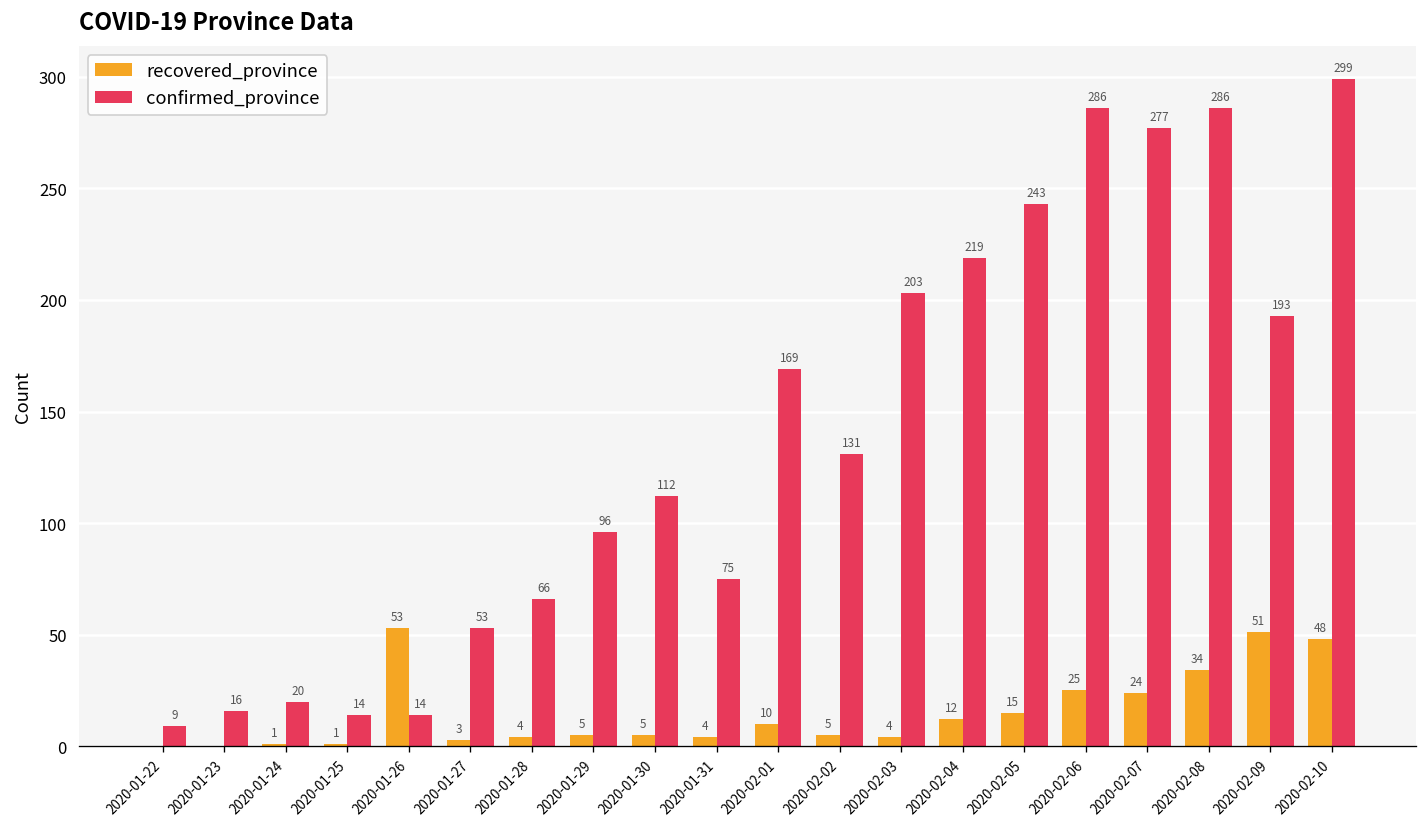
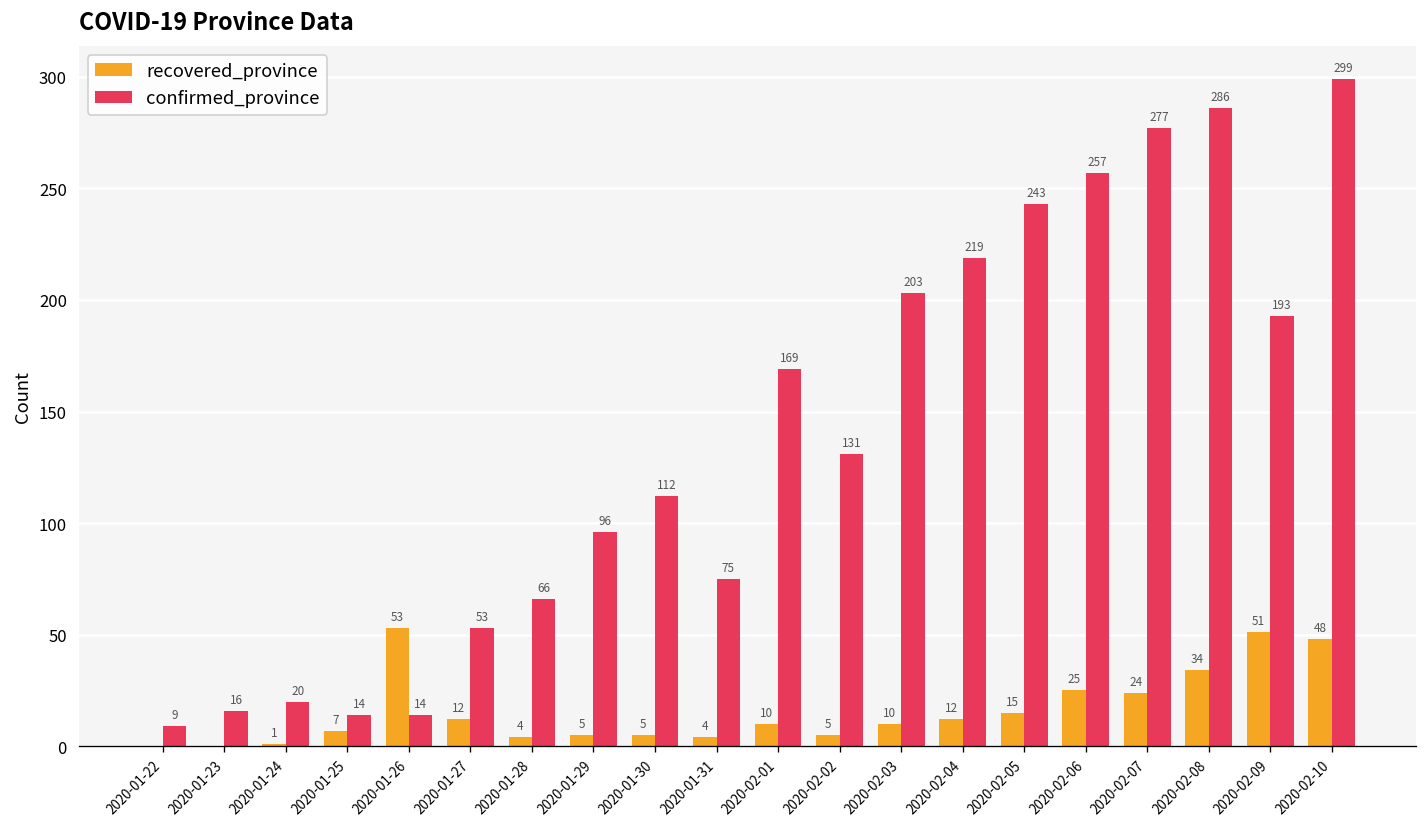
recovered_province, 2020-01-25: 1 -> 7
recovered_province, 2020-01-27: 3 -> 12
recovered_province, 2020-02-03: 4 -> 10
confirmed_province, 2020-02-06: 286 -> 257
